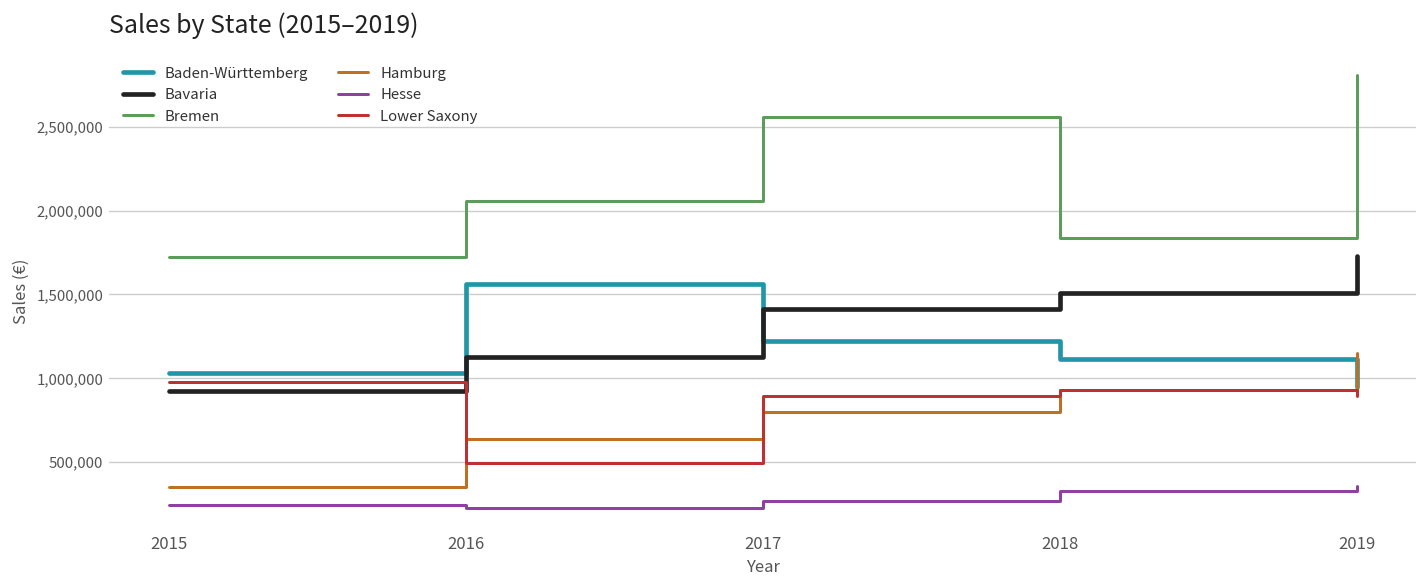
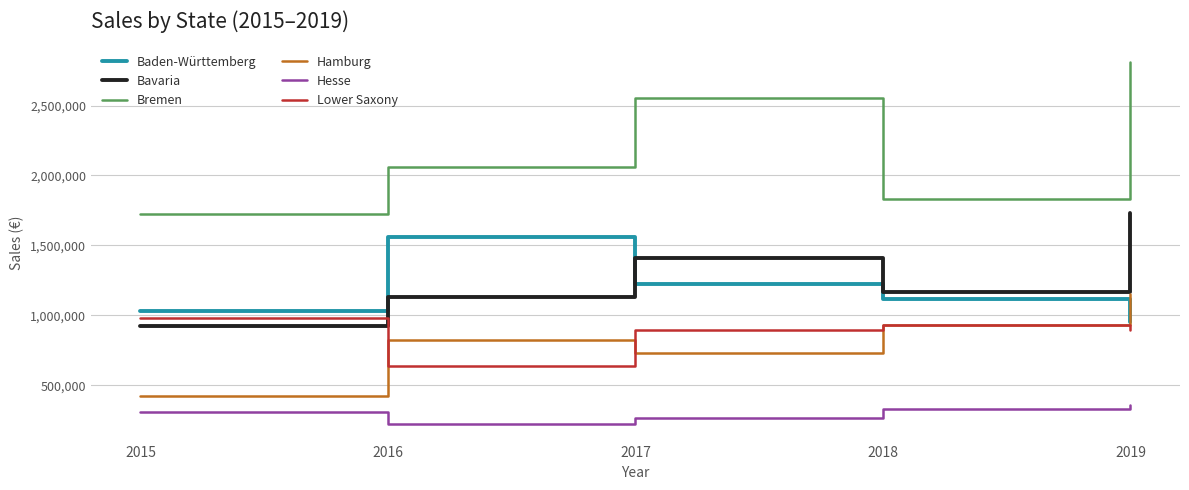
Hamburg, 2015: 350,000 -> 420,000
Hesse, 2015: 250,000 -> 310,000
Hamburg, 2016: 640,000 -> 820,000
Lower Saxony, 2016: 490,000 -> 640,000
Hamburg, 2017: 800,000 -> 730,000
Bavaria, 2018: 1,510,000 -> 1,170,000
